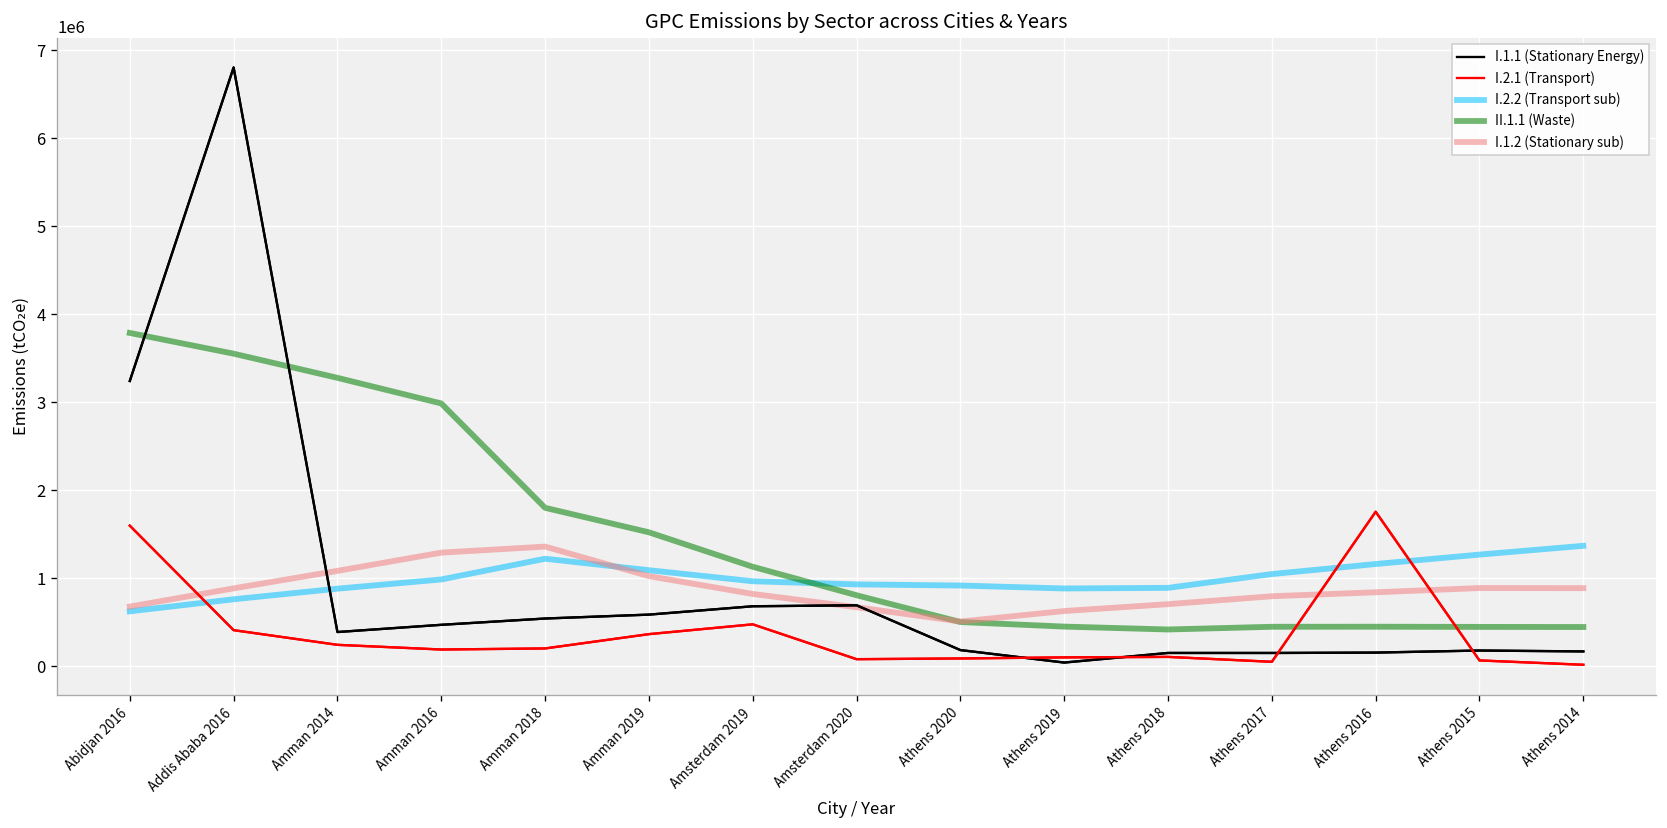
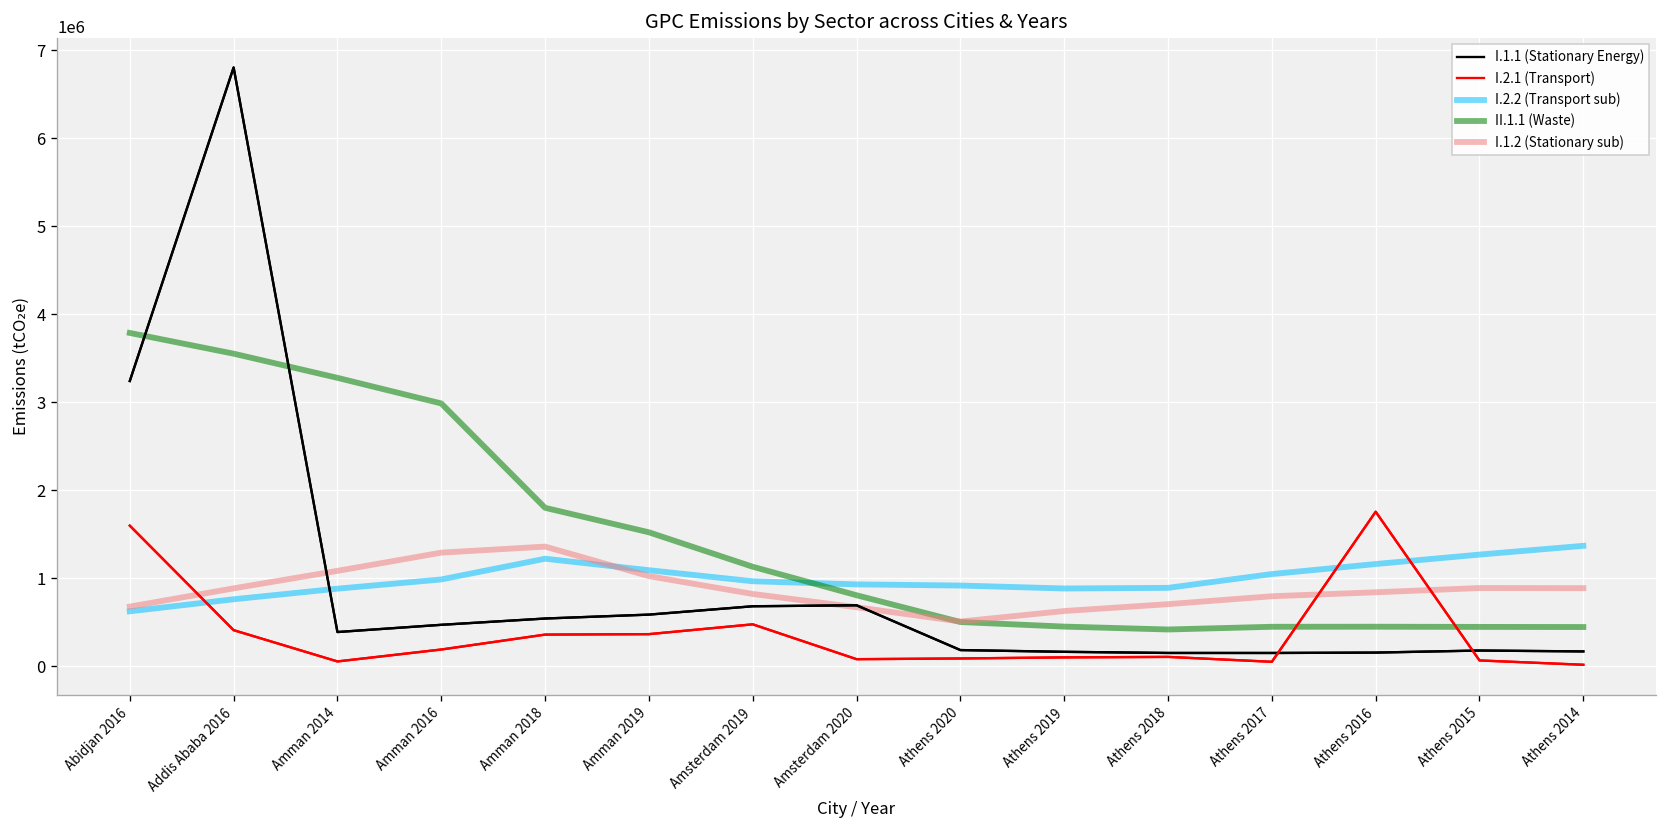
I.2.1 (Transport), Amman 2014: 200000 -> 100000
I.2.1 (Transport), Amman 2018: 200000 -> 400000
I.1.1 (Stationary Energy), Athens 2019: 0 -> 200000
